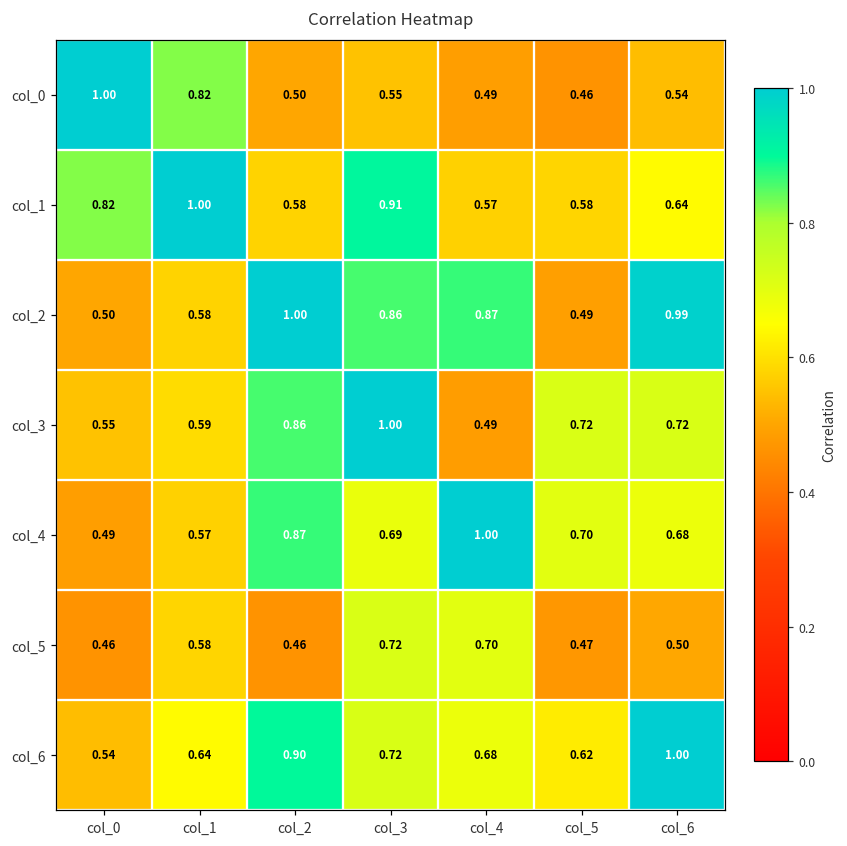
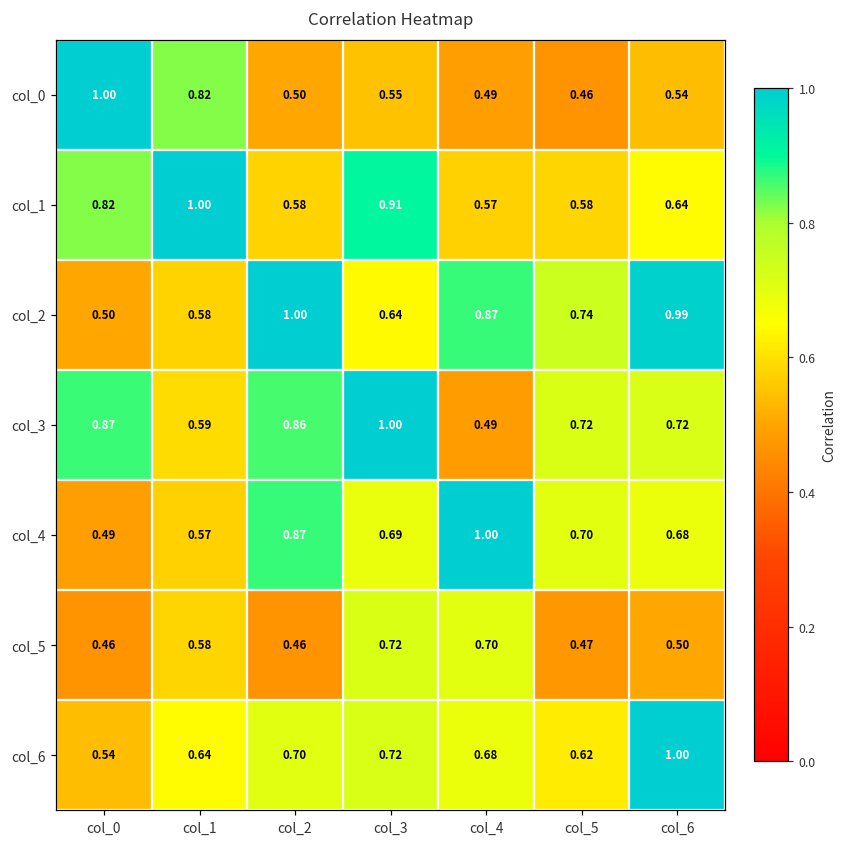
col_2, col_3: 0.86 -> 0.64
col_2, col_5: 0.49 -> 0.74
col_3, col_0: 0.55 -> 0.87
col_6, col_2: 0.90 -> 0.70
